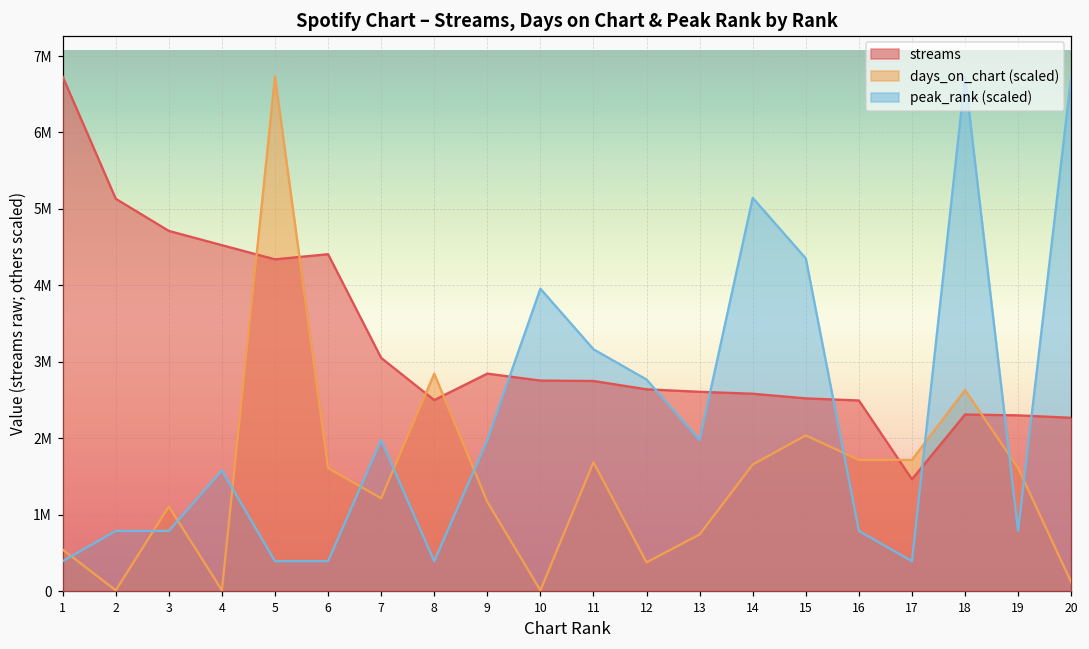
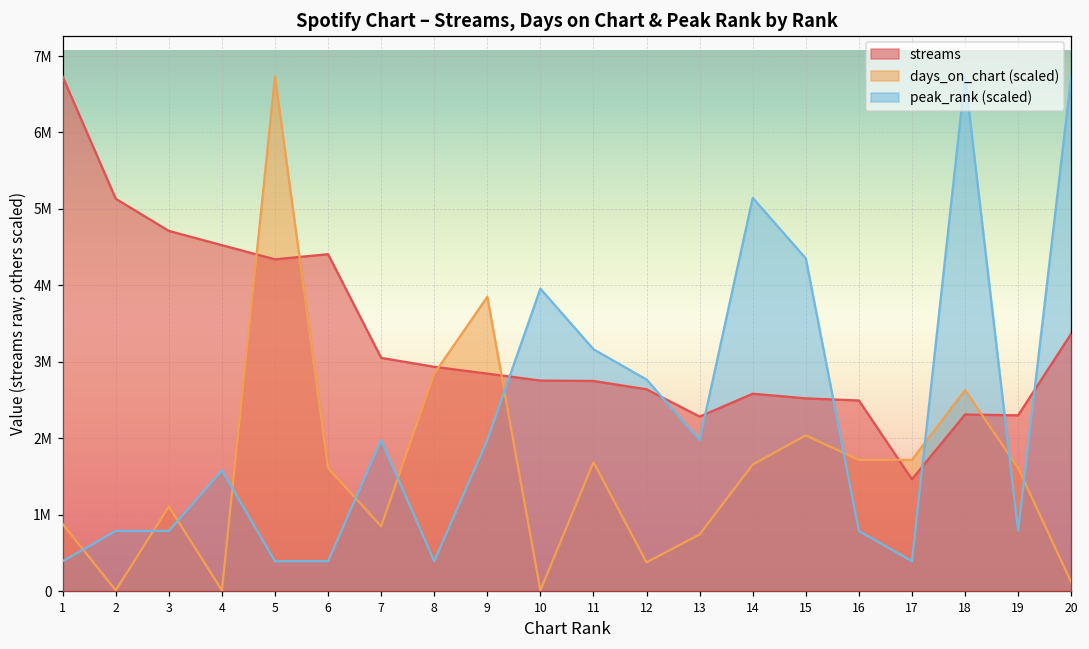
days_on_chart (scaled), 1: 500000 -> 900000
days_on_chart (scaled), 7: 1200000 -> 900000
streams, 8: 2500000 -> 2900000
days_on_chart (scaled), 9: 1200000 -> 3900000
streams, 13: 2600000 -> 2300000
streams, 20: 2300000 -> 3400000
